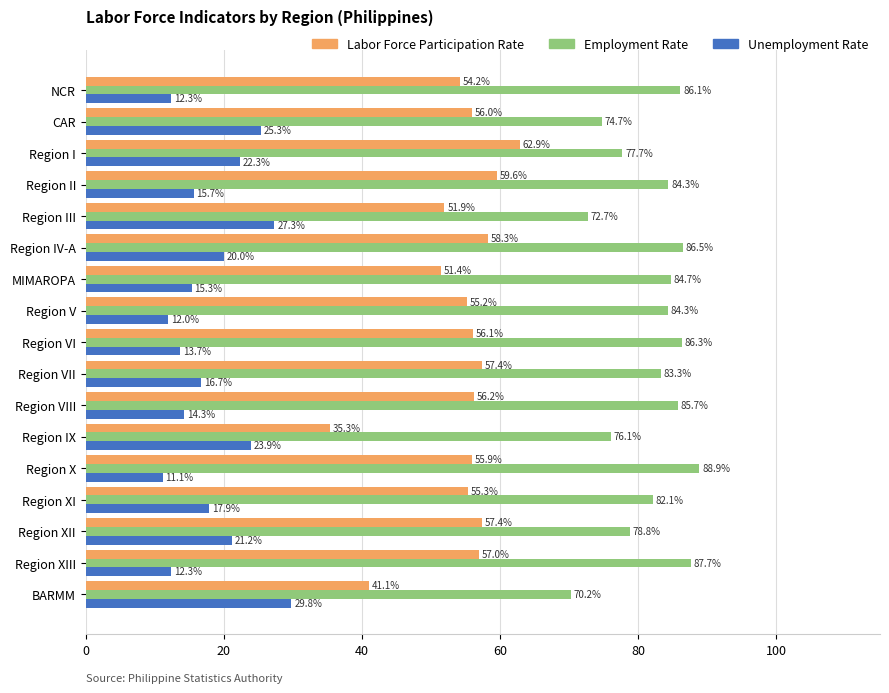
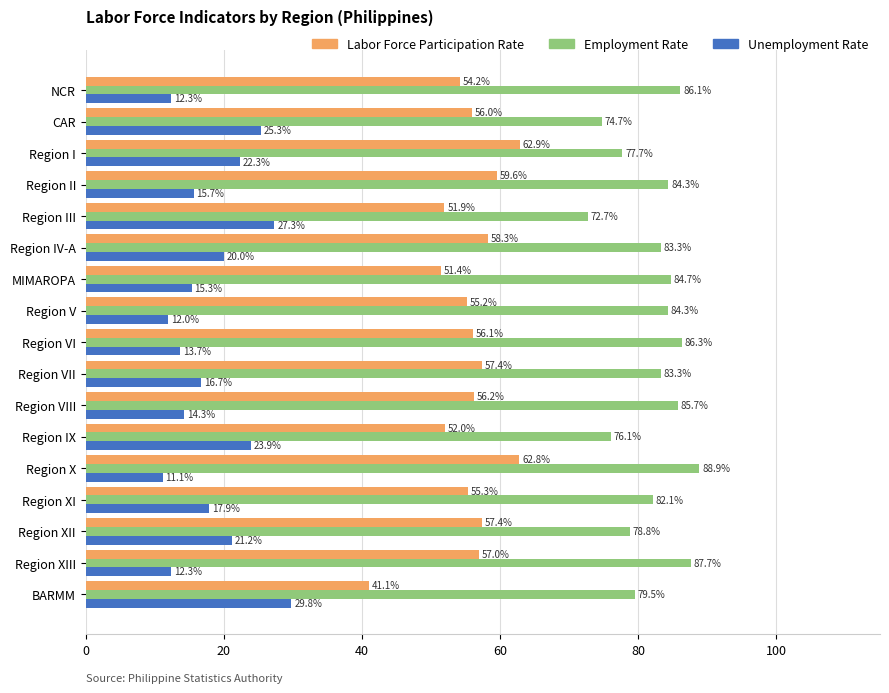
Employment Rate, Region IV-A: 86.5% -> 83.3%
Labor Force Participation Rate, Region IX: 35.3% -> 52.0%
Labor Force Participation Rate, Region X: 55.9% -> 62.8%
Employment Rate, BARMM: 70.2% -> 79.5%
